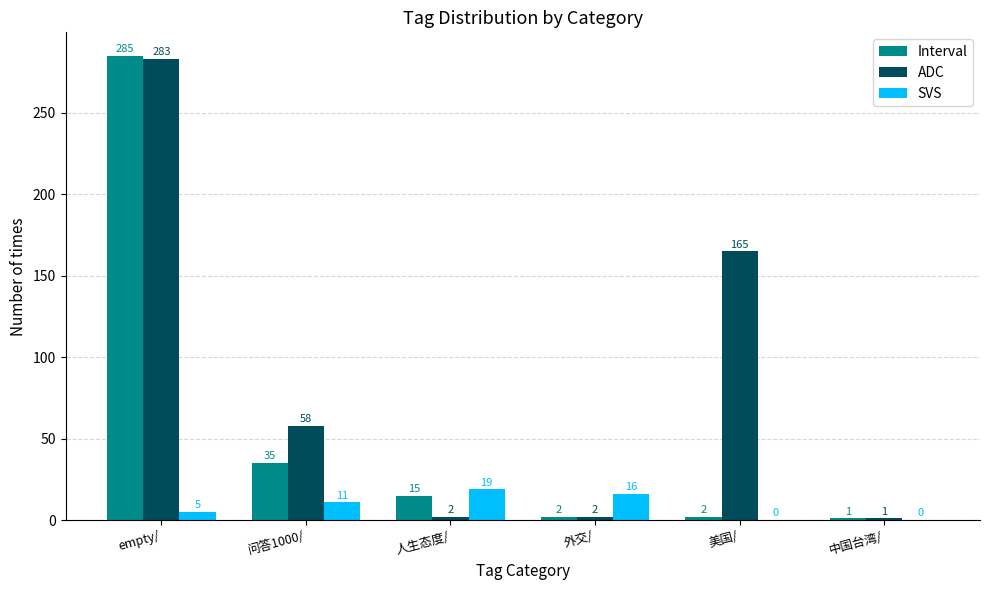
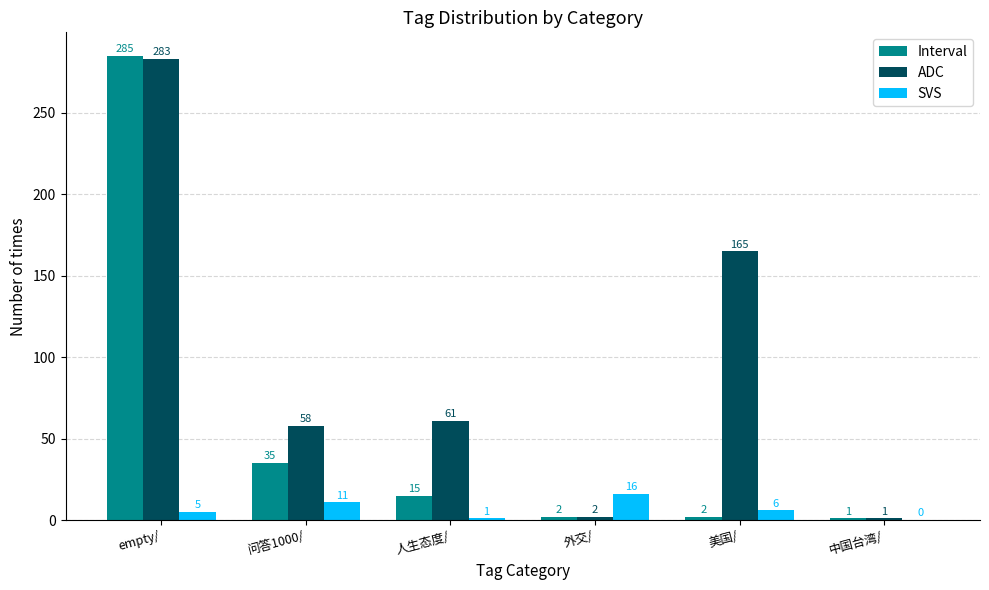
ADC, 人生态度/: 2 -> 61
SVS, 人生态度/: 19 -> 1
SVS, 美国/: 0 -> 6
